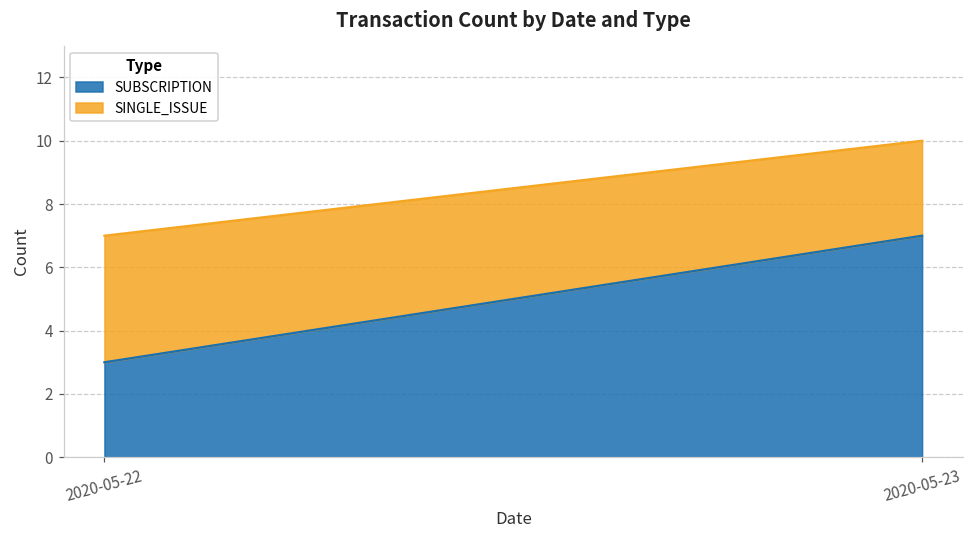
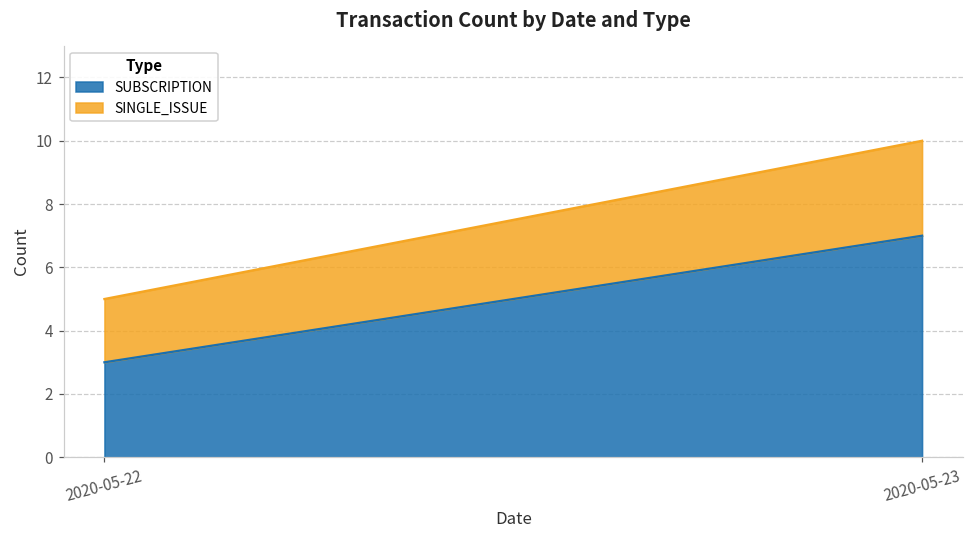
SINGLE_ISSUE, 2020-05-22: 4 -> 2
